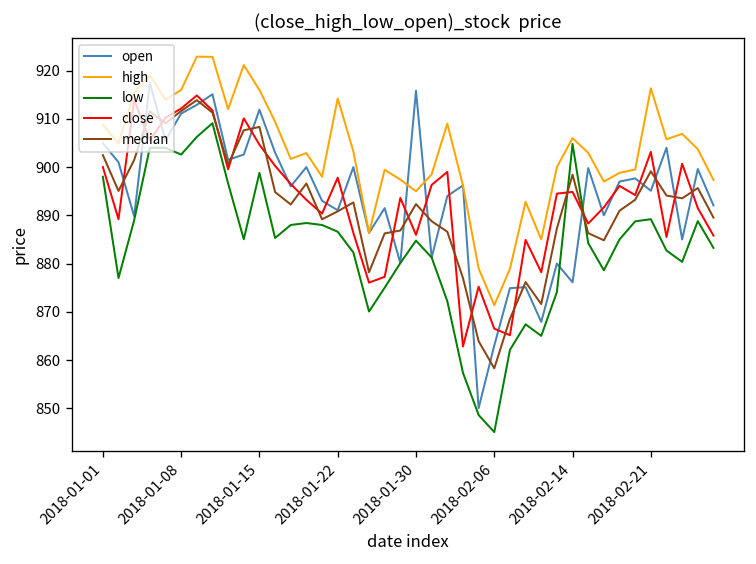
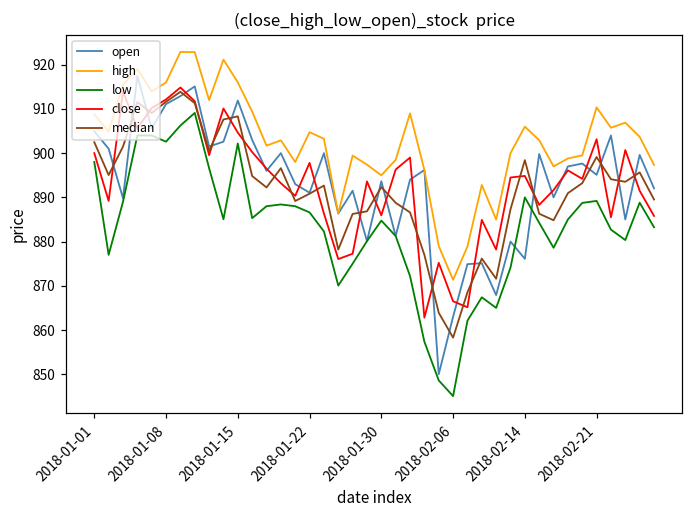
low, 2018-01-15: 899 -> 902
high, 2018-01-22: 914 -> 905
open, 2018-01-30: 916 -> 894
low, 2018-02-14: 905 -> 890
high, 2018-02-21: 916 -> 910
